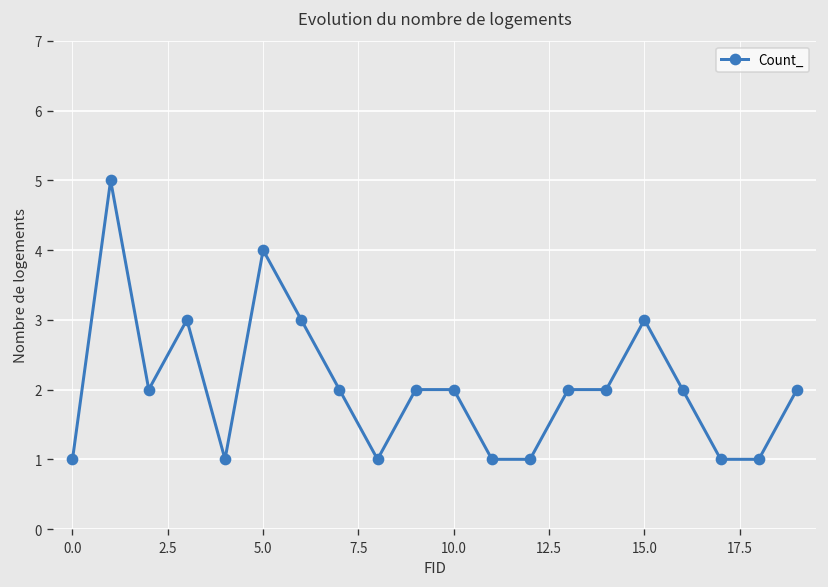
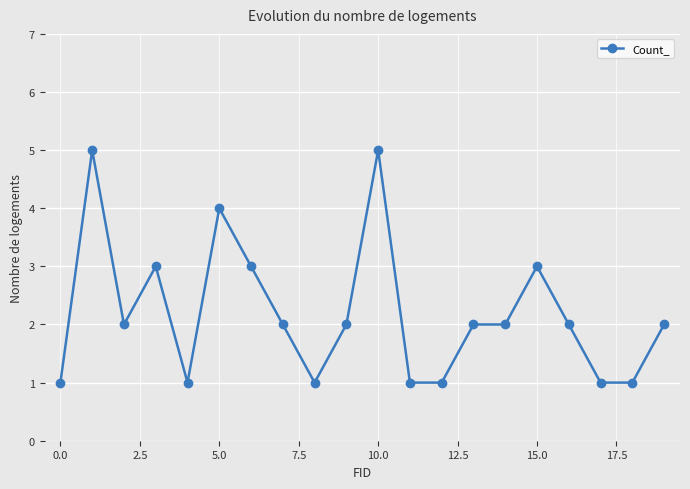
10.0: 2 -> 5
